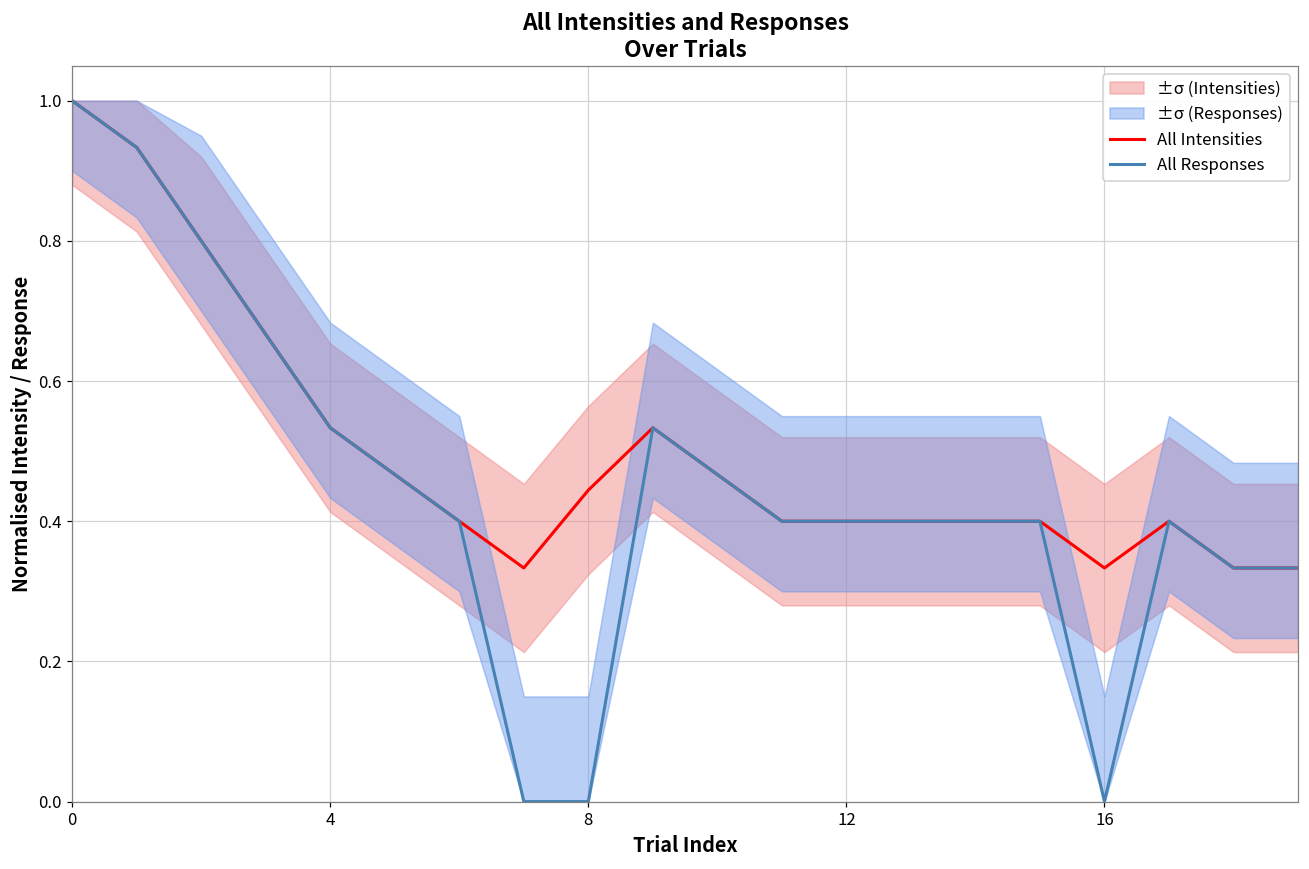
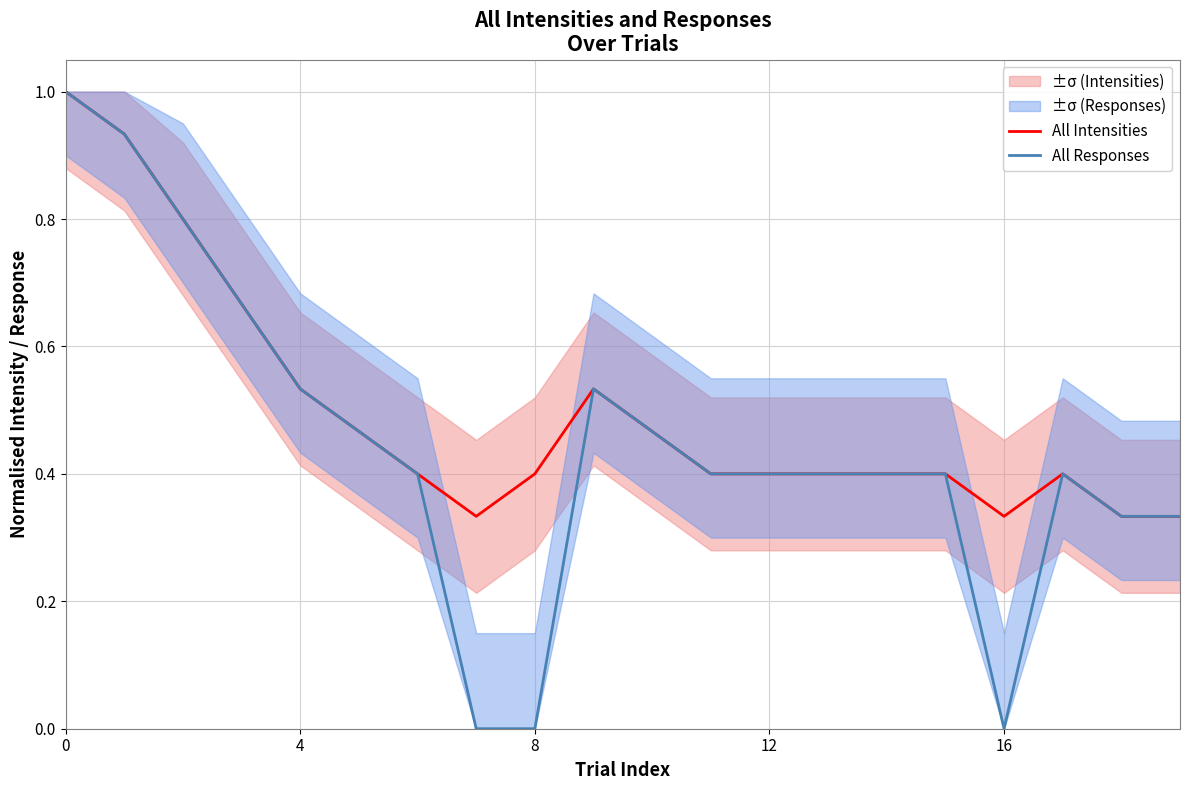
All Intensities, 8: 0.44 -> 0.40
